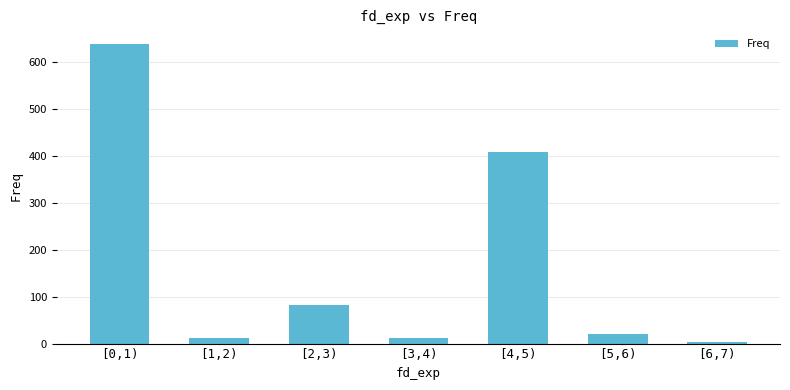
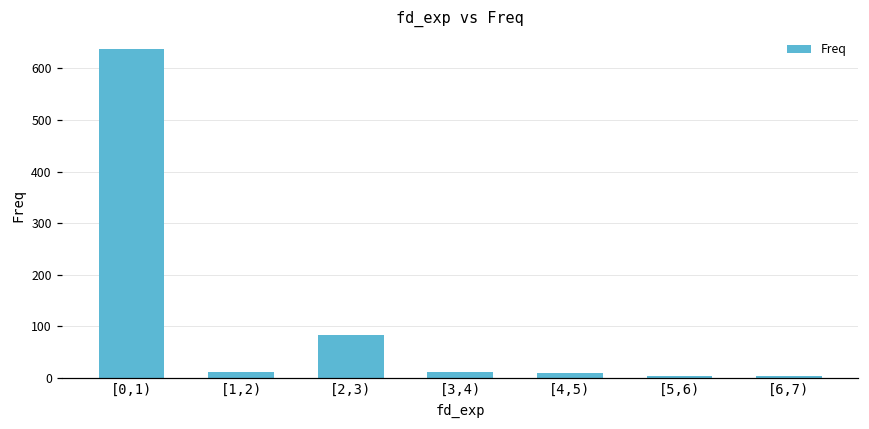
[4,5): 410 -> 10
[5,6): 20 -> 0
